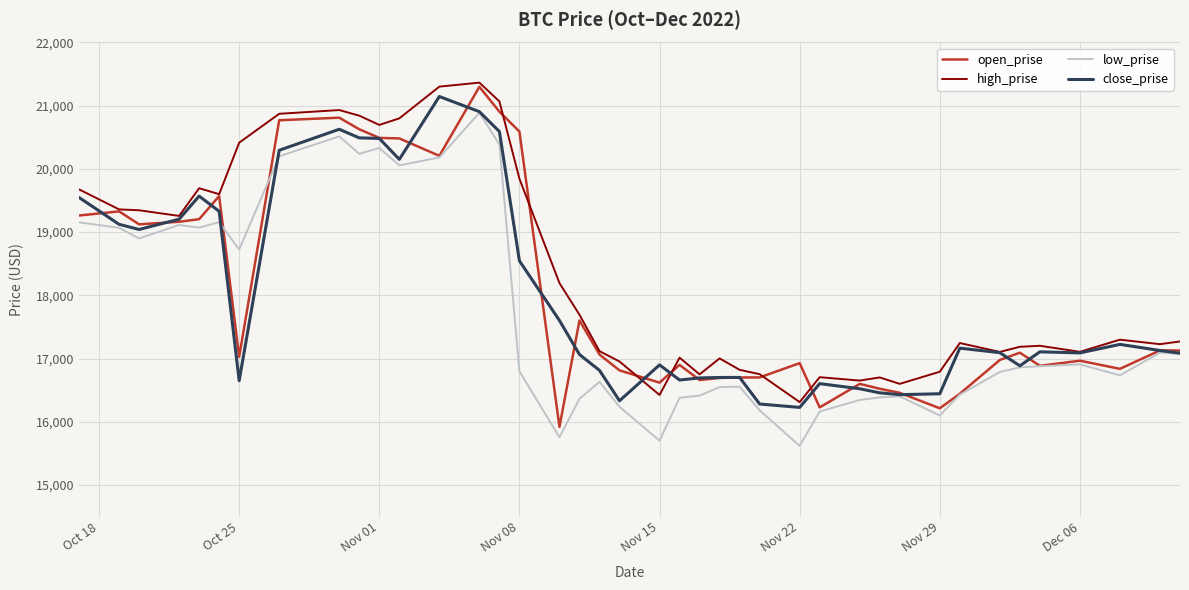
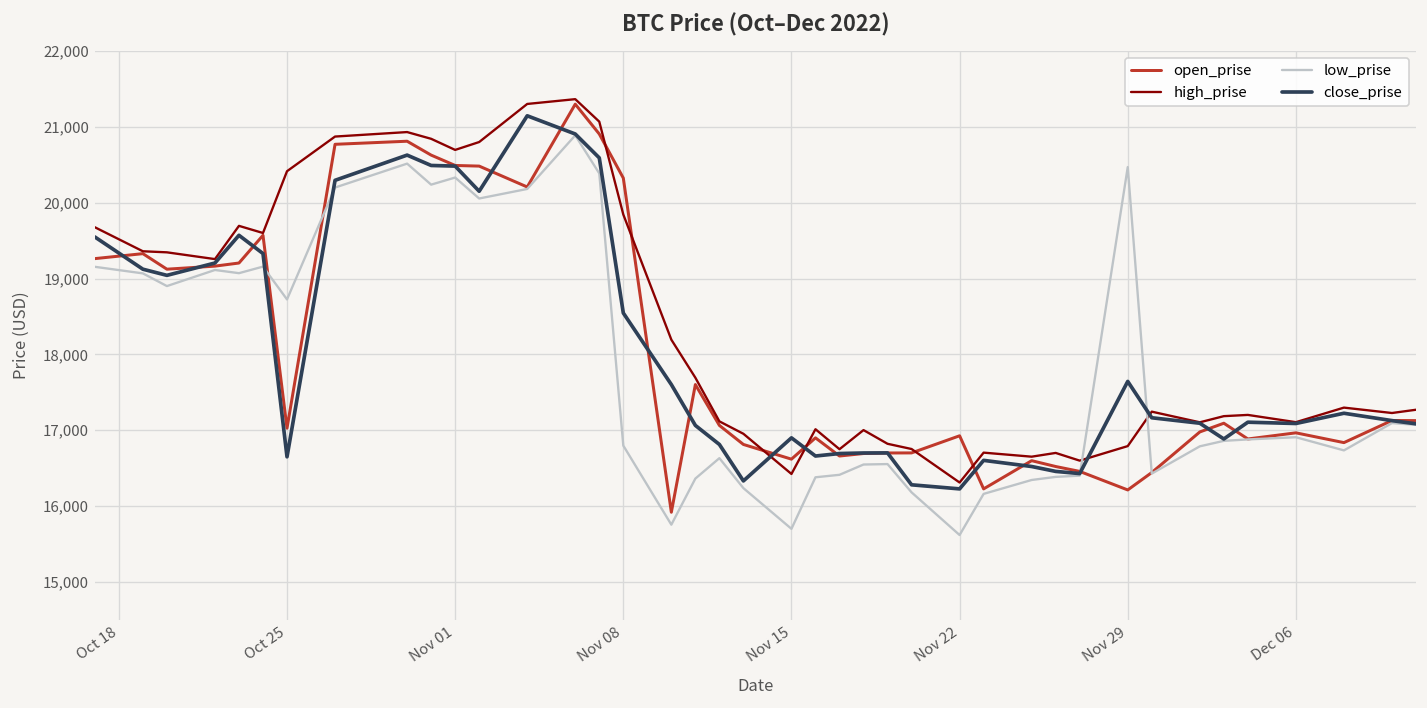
open_prise, Nov 08: 20,600 -> 20,300
low_prise, Nov 29: 16,100 -> 20,500
close_prise, Nov 29: 16,400 -> 17,600
